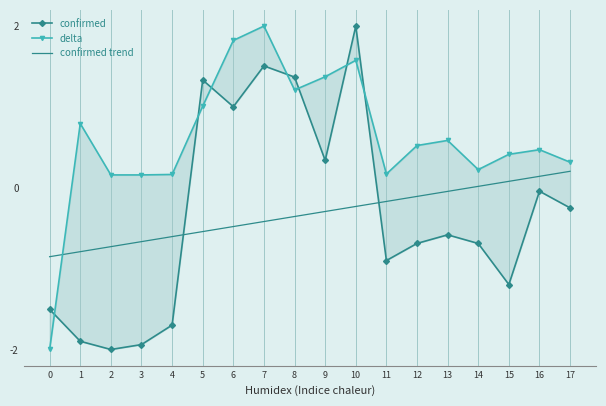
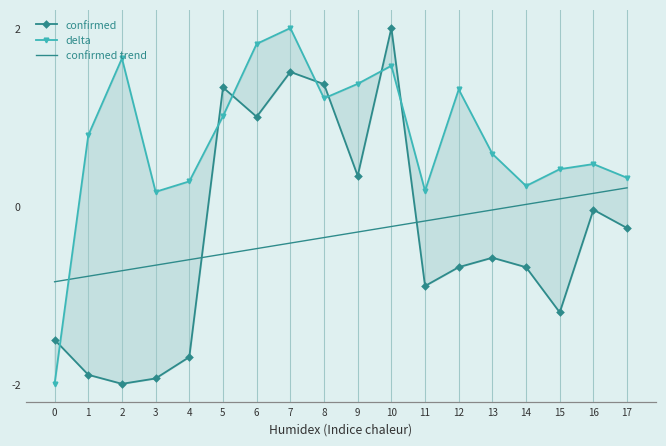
delta, 2: 0.2 -> 1.7
delta, 4: 0.2 -> 0.3
delta, 12: 0.5 -> 1.3
